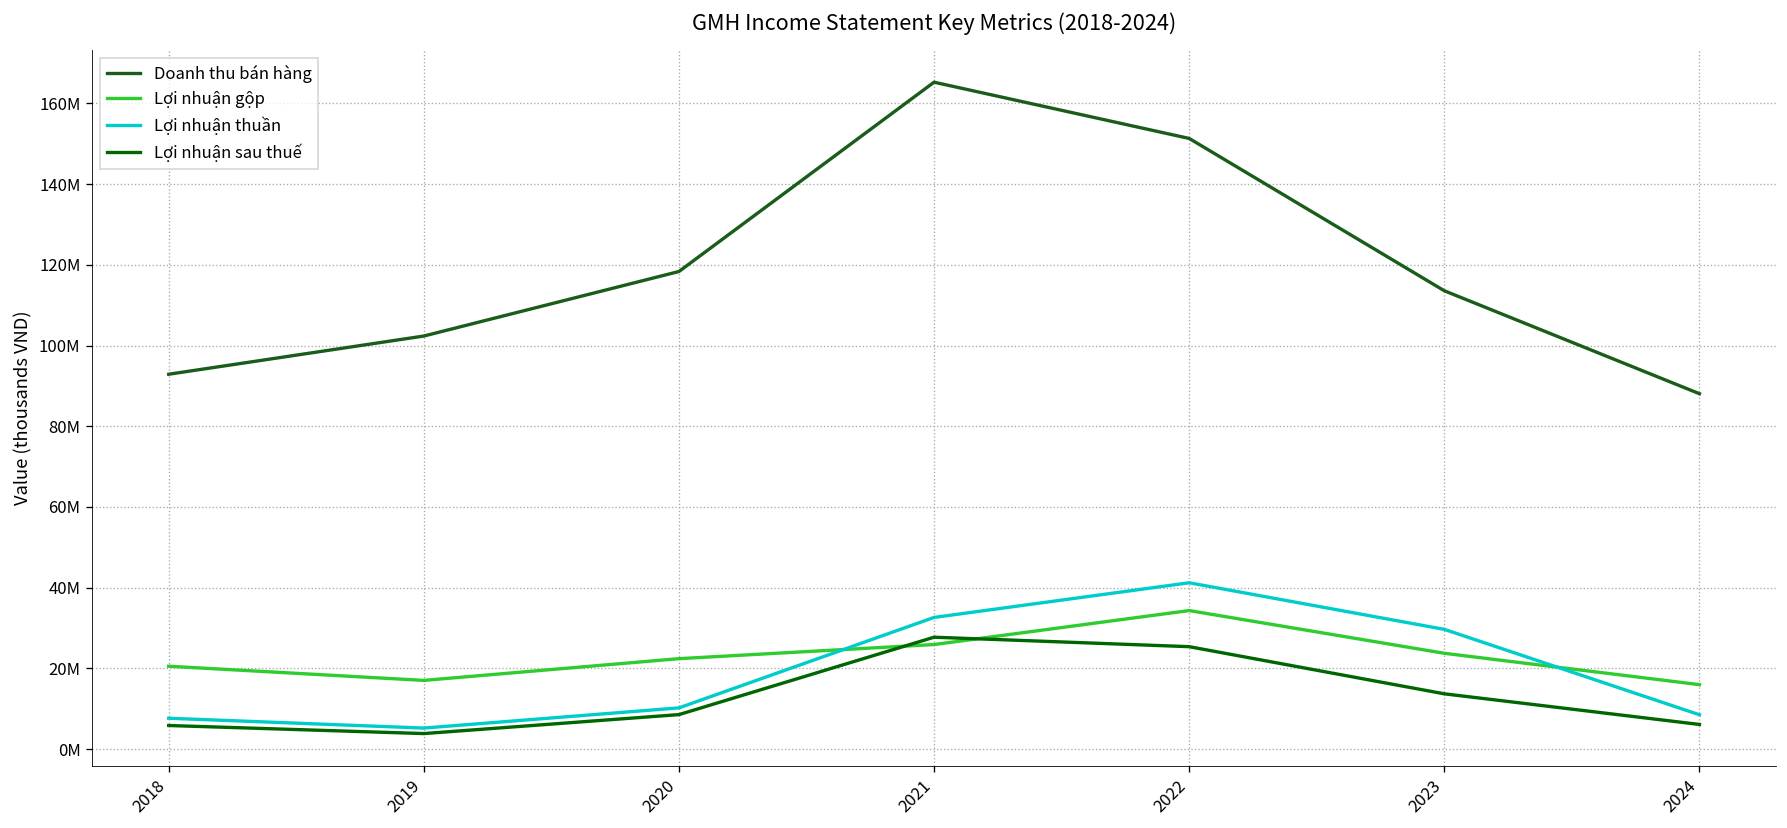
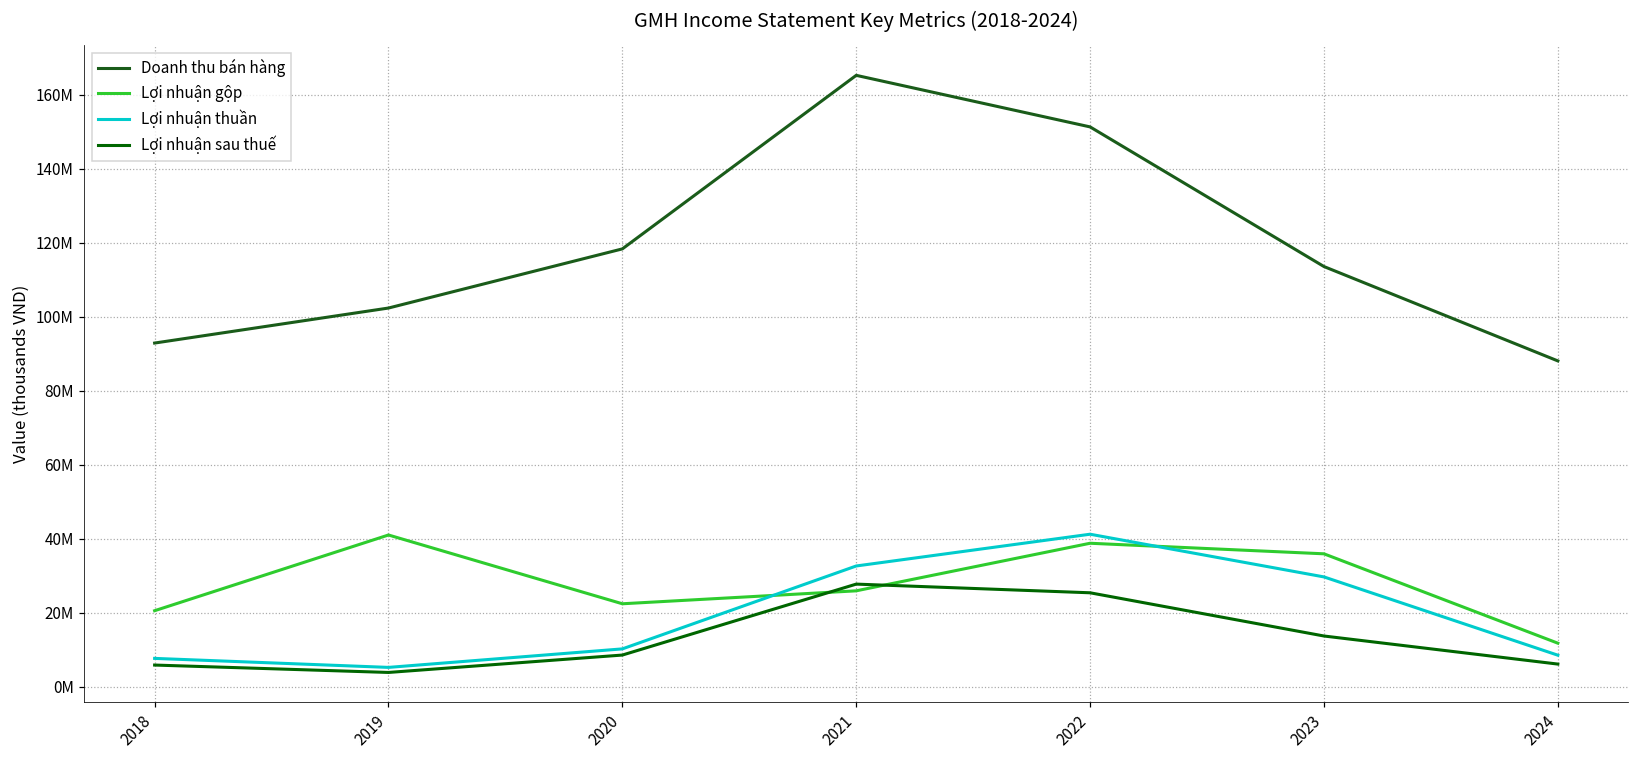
Lợi nhuận gộp, 2019: 17000000 -> 41000000
Lợi nhuận gộp, 2022: 34000000 -> 39000000
Lợi nhuận gộp, 2023: 24000000 -> 36000000
Lợi nhuận gộp, 2024: 16000000 -> 12000000
